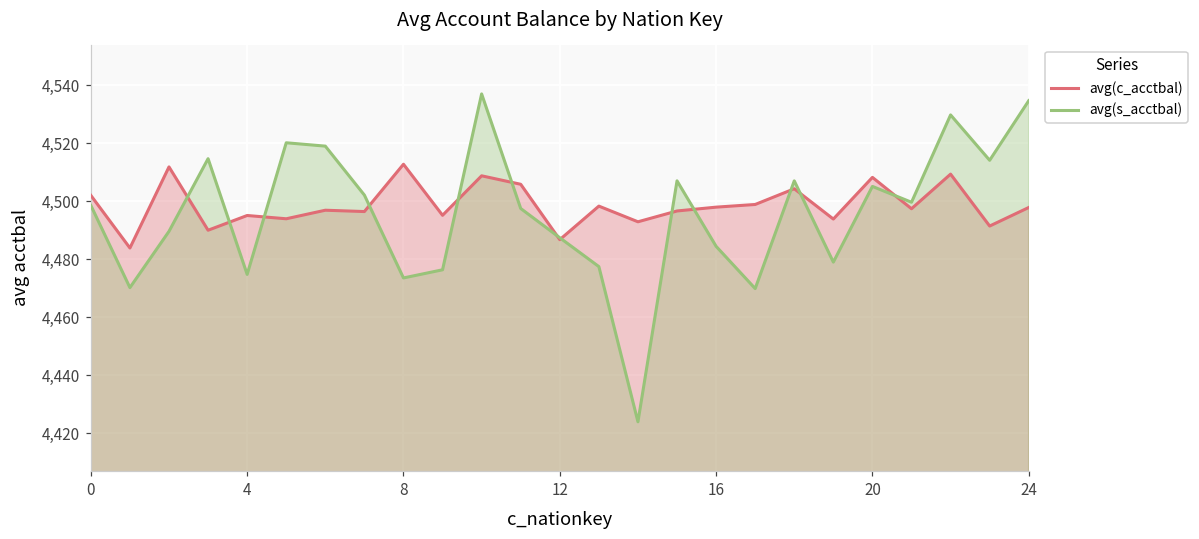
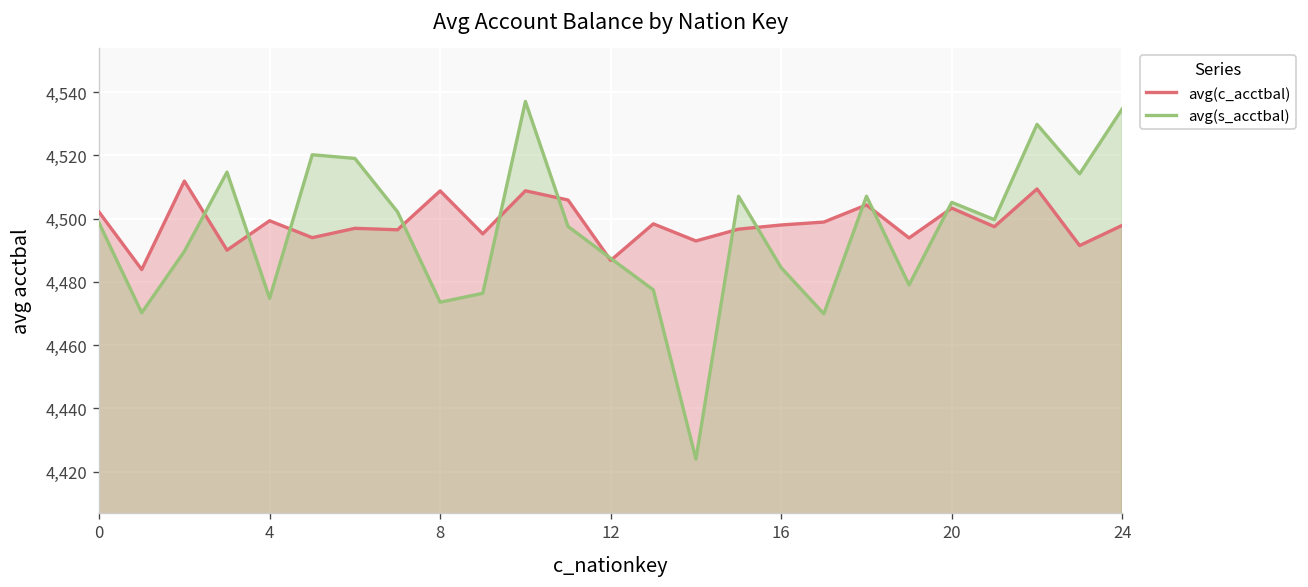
avg(c_acctbal), 4: 4,495 -> 4,499
avg(c_acctbal), 8: 4,513 -> 4,509
avg(c_acctbal), 20: 4,508 -> 4,503
